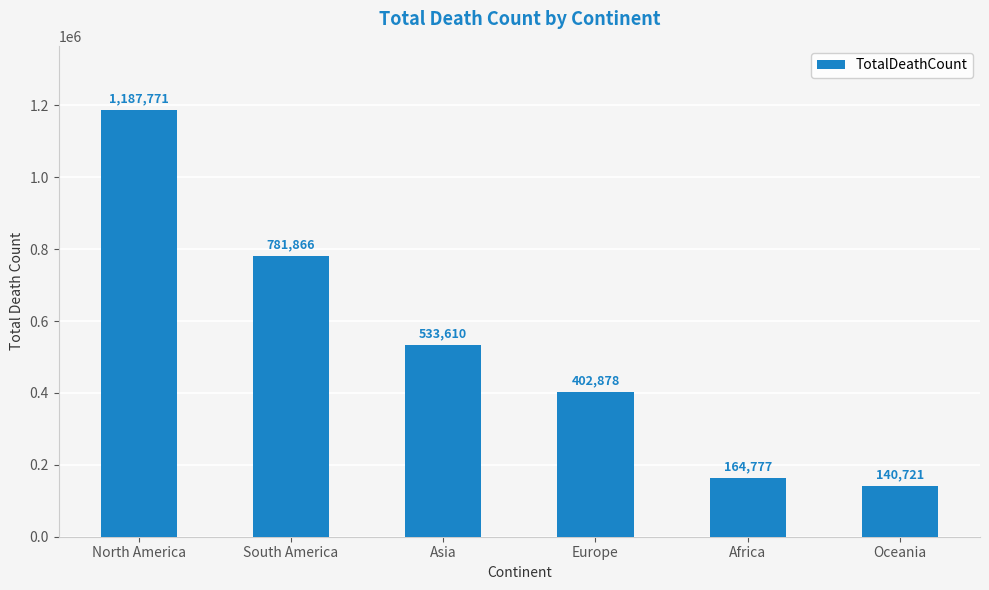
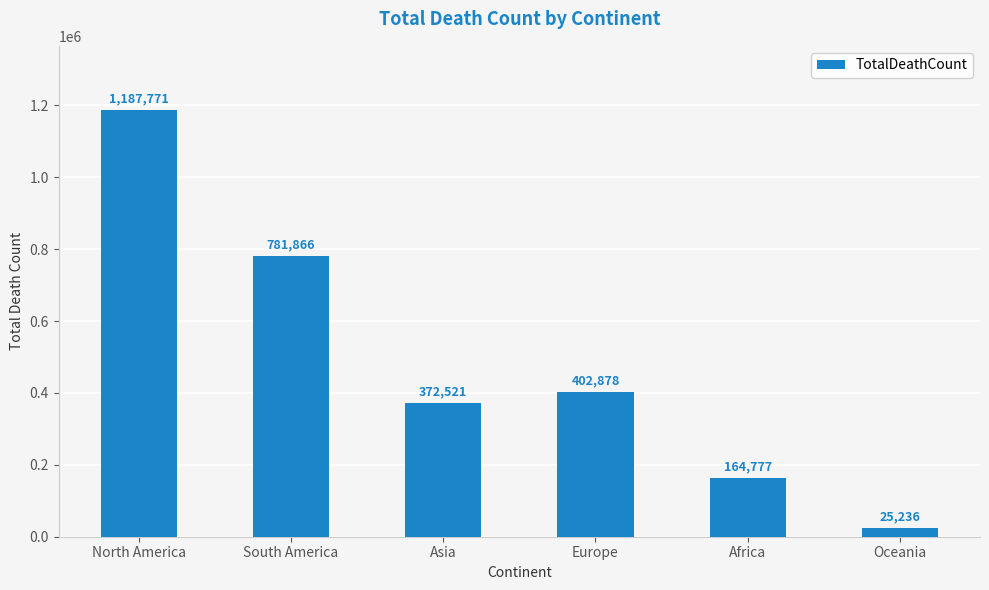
Asia: 533,610 -> 372,521
Oceania: 140,721 -> 25,236
